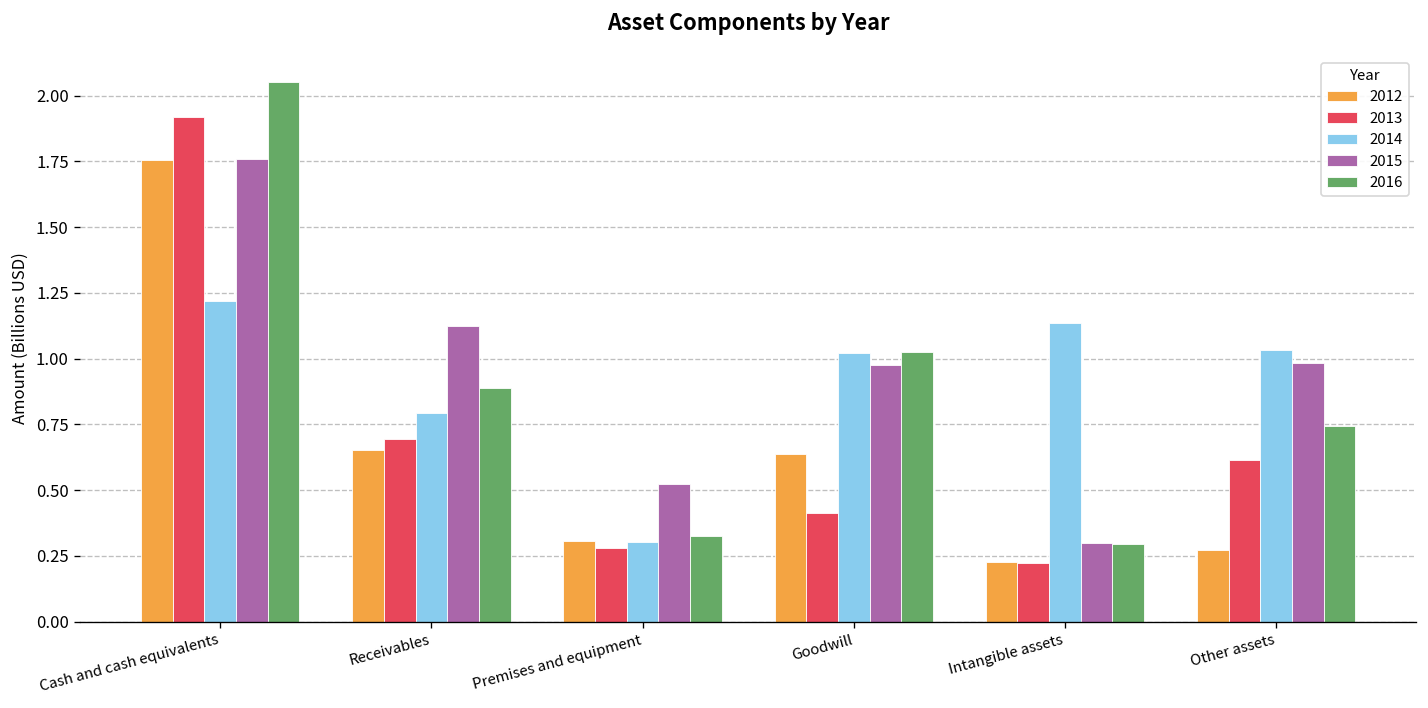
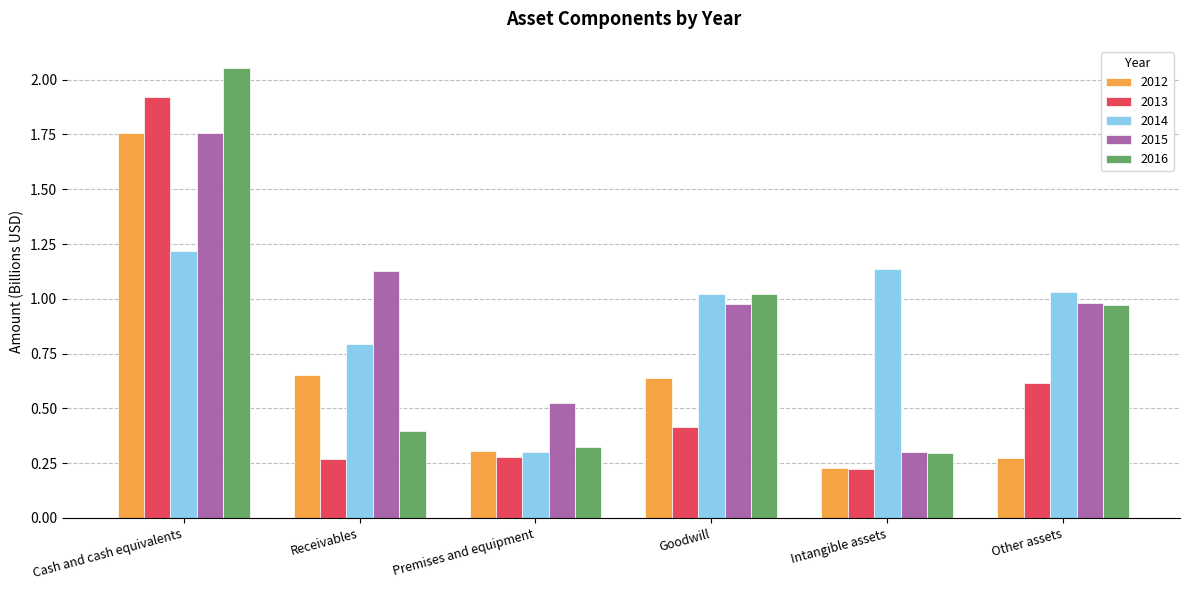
2013, Receivables: 0.69 -> 0.27
2016, Receivables: 0.89 -> 0.40
2016, Other assets: 0.74 -> 0.97
